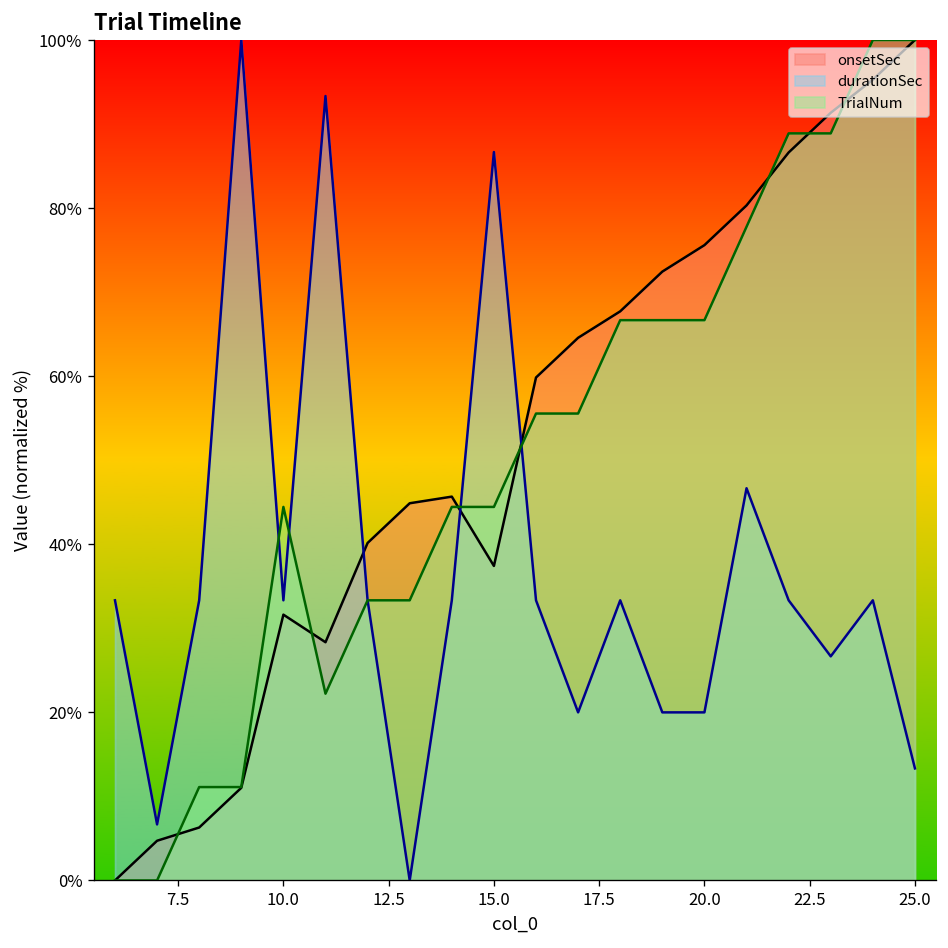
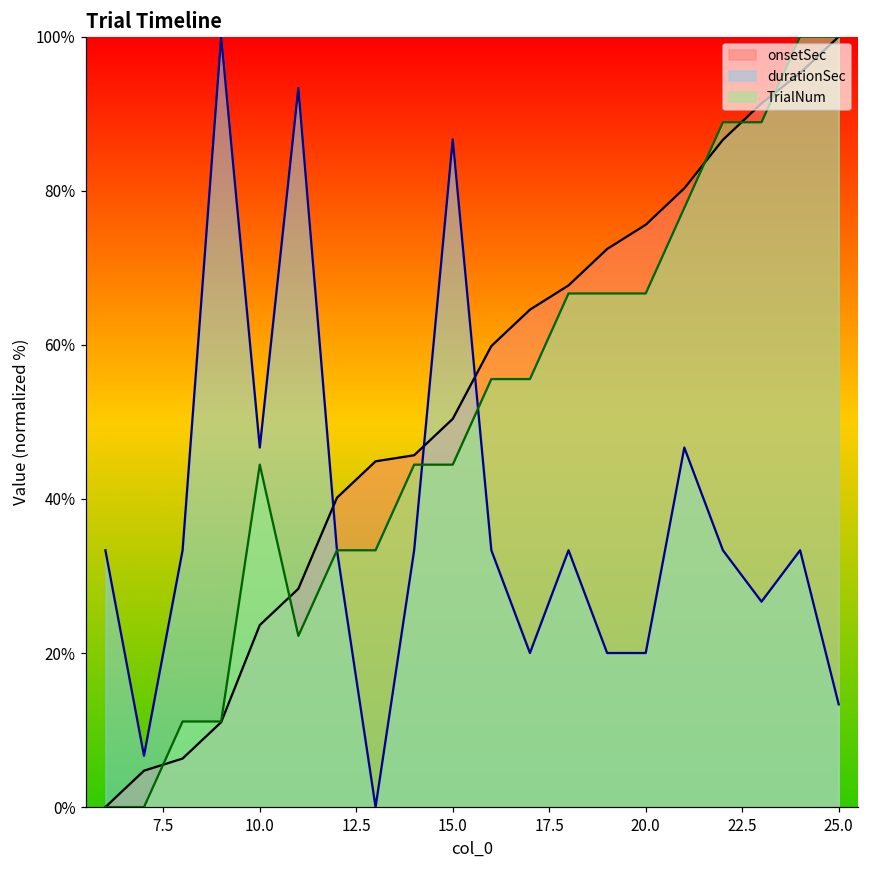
onsetSec, 10.0: 32% -> 24%
durationSec, 10.0: 33% -> 47%
onsetSec, 15.0: 37% -> 50%
